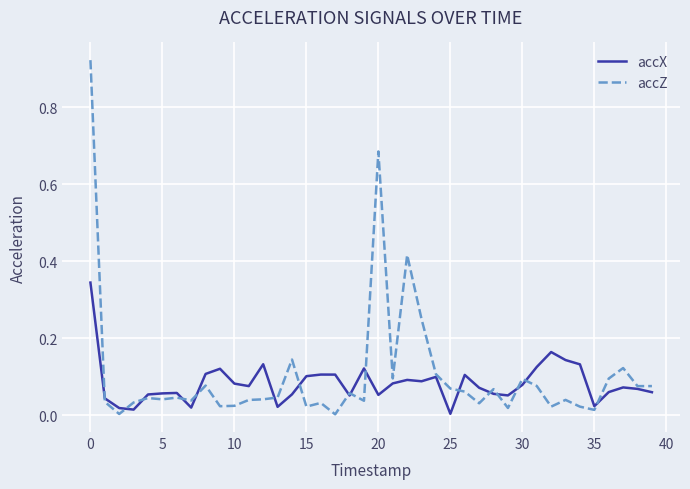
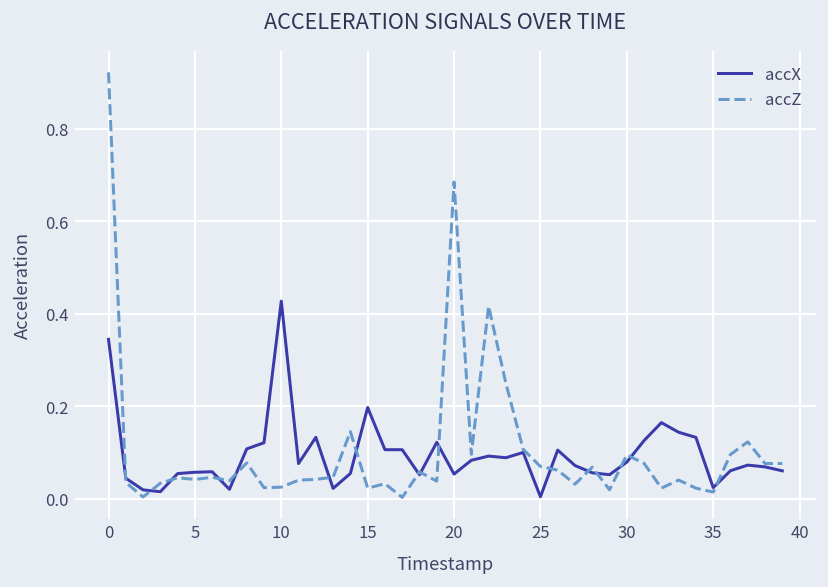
accX, 10: 0.08 -> 0.43
accX, 15: 0.10 -> 0.20
